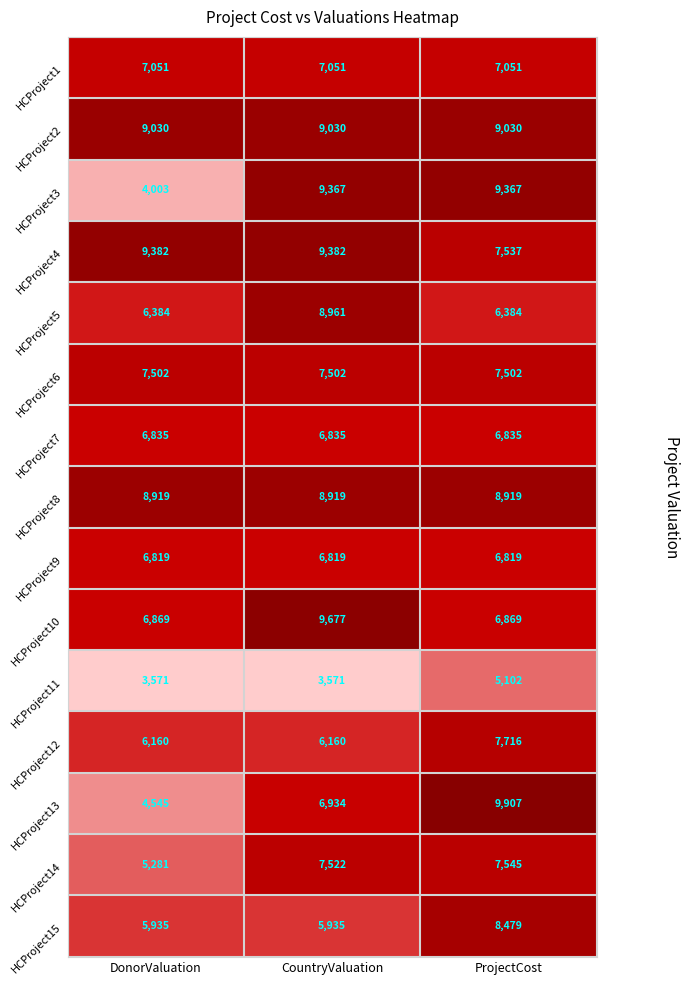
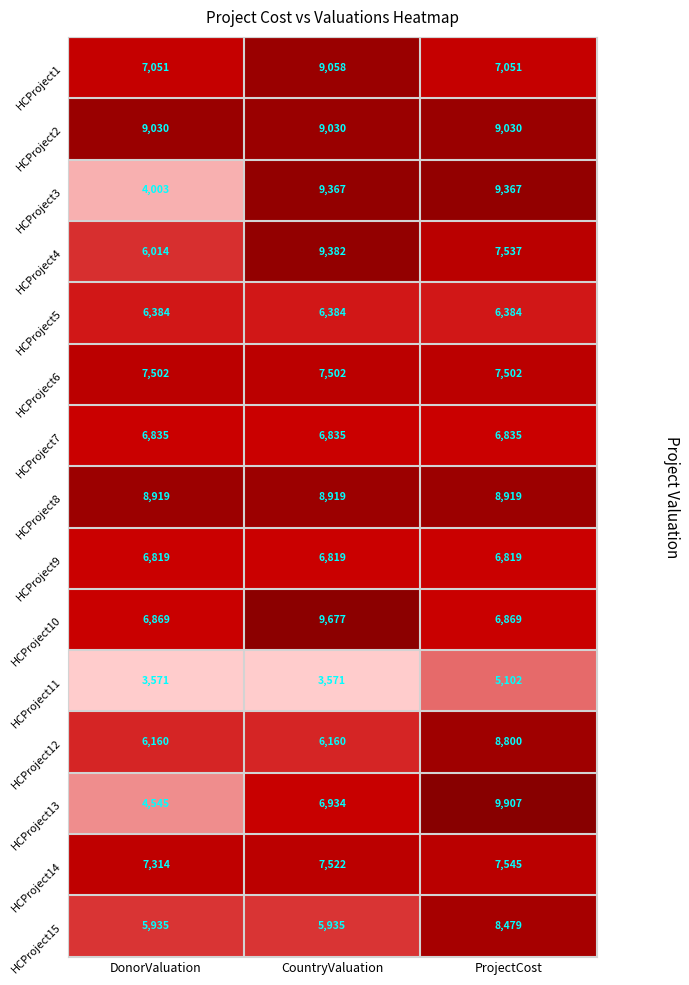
HCProject1, CountryValuation: 7,051 -> 9,058
HCProject4, DonorValuation: 9,382 -> 6,014
HCProject5, CountryValuation: 8,961 -> 6,384
HCProject12, ProjectCost: 7,716 -> 8,800
HCProject14, DonorValuation: 5,281 -> 7,314
